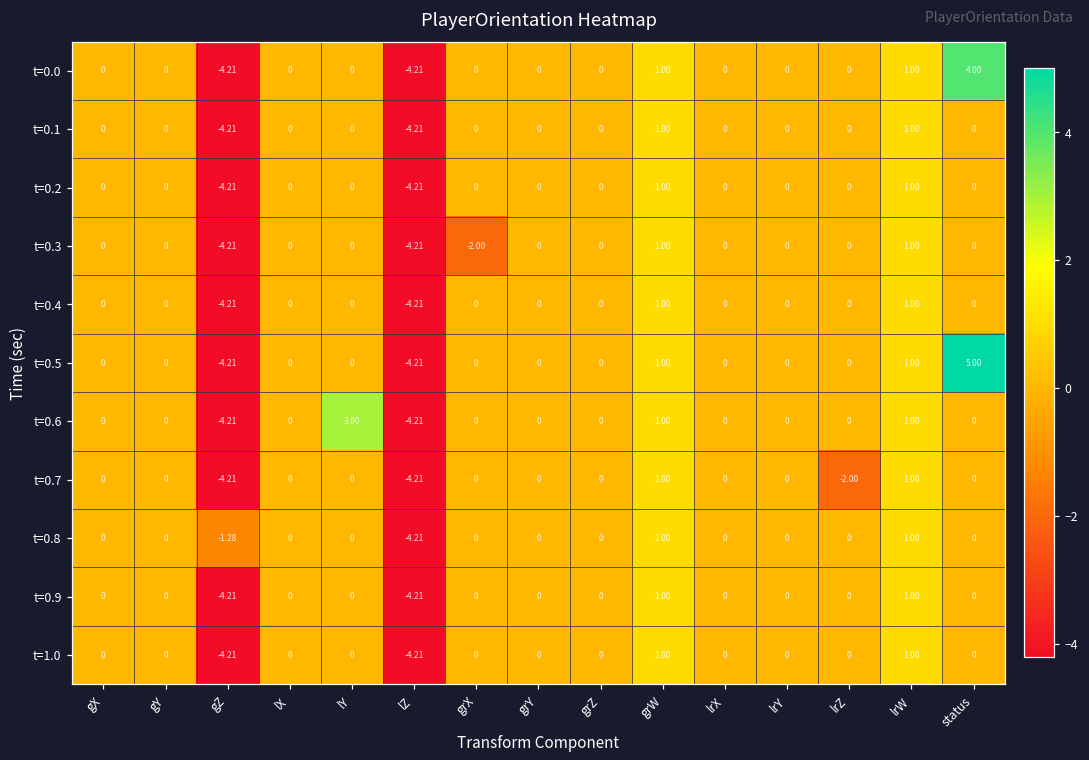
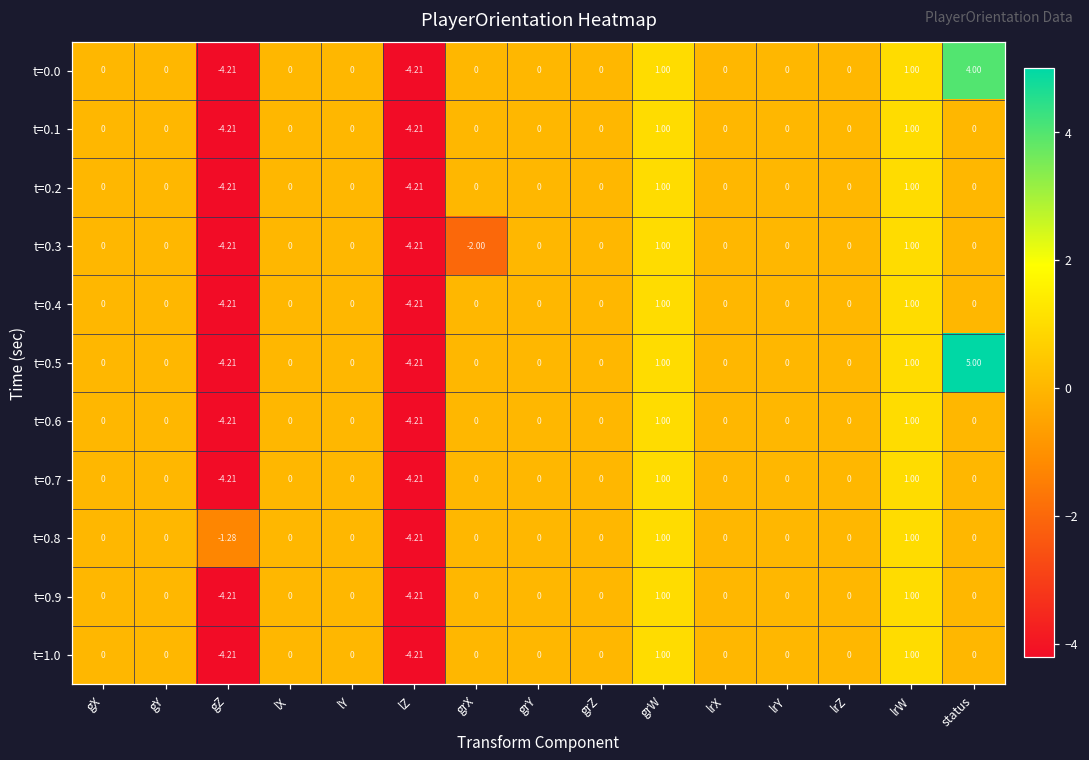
t=0.6, lY: 3.00 -> 0
t=0.7, lrZ: -2.00 -> 0
